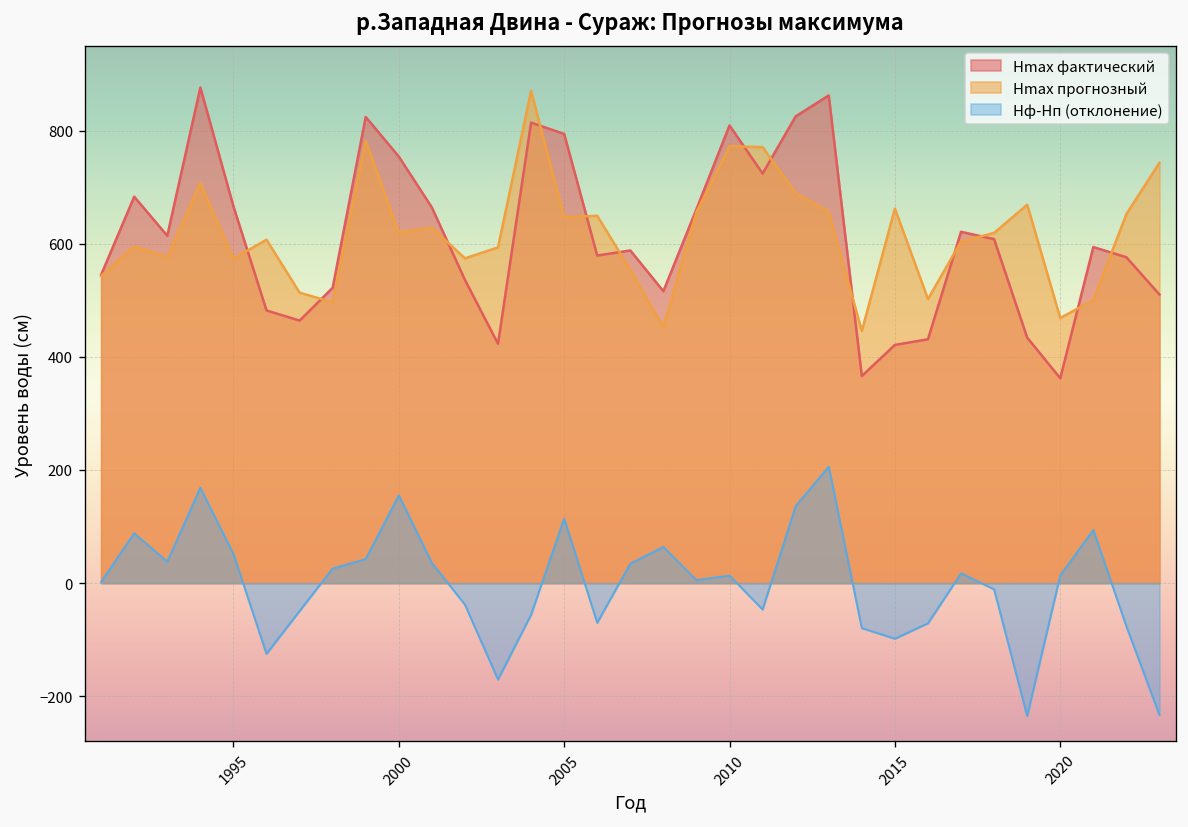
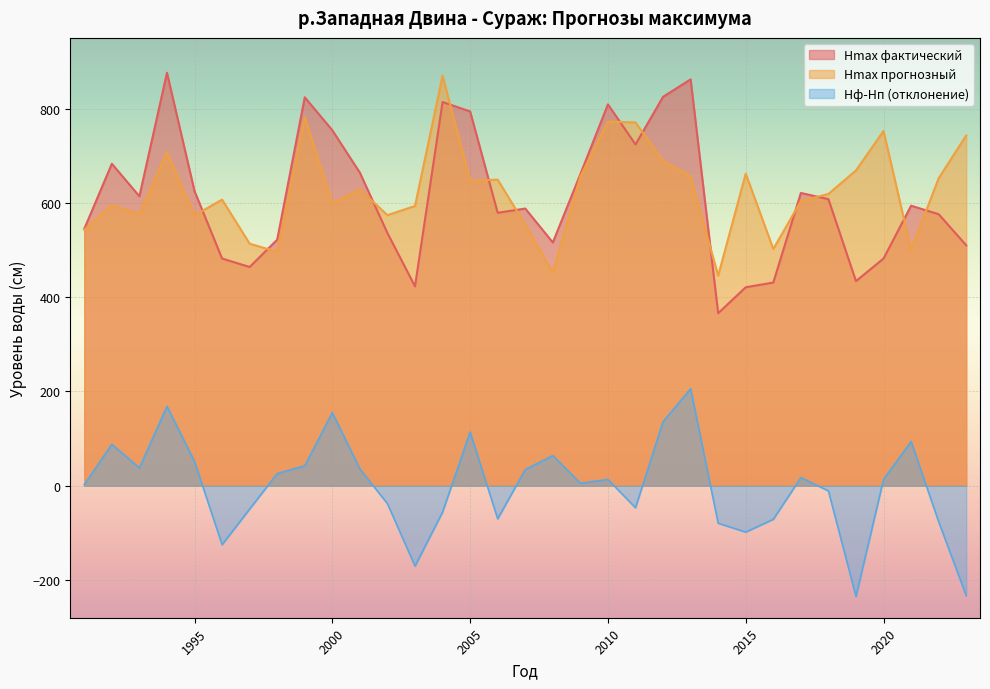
Hmax фактический, 1995: 670 -> 630
Hmax прогнозный, 2000: 620 -> 600
Hmax фактический, 2020: 360 -> 480
Hmax прогнозный, 2020: 470 -> 750
